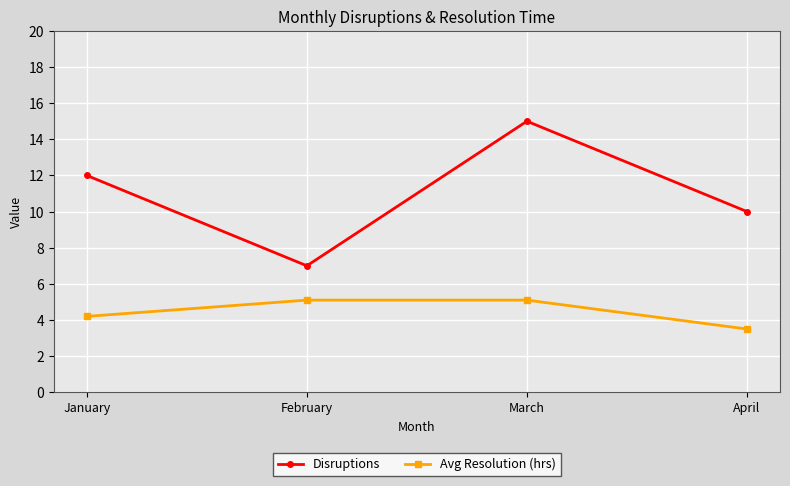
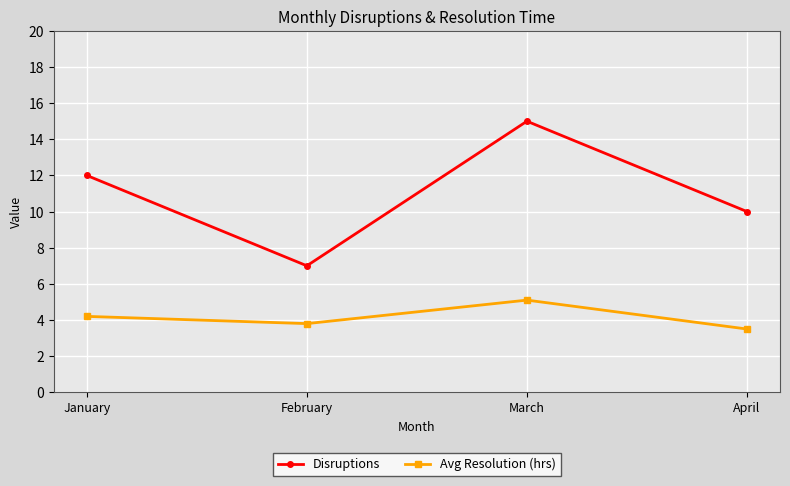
Avg Resolution (hrs), February: 5.1 -> 3.8
